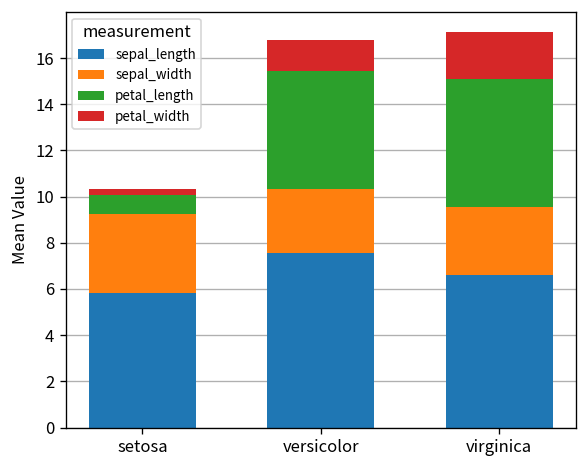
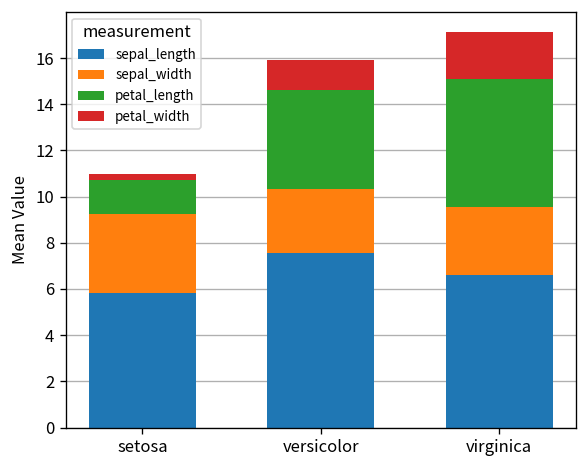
petal_length, setosa: 0.8 -> 1.5
petal_length, versicolor: 5.1 -> 4.3
